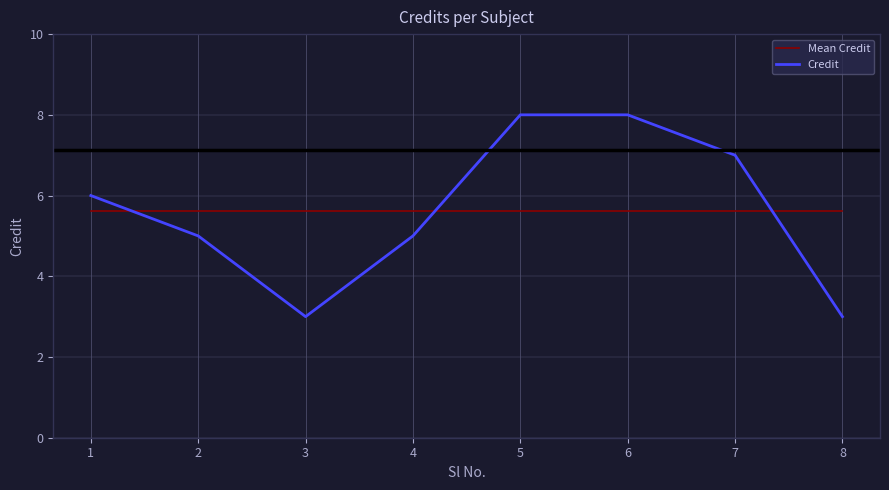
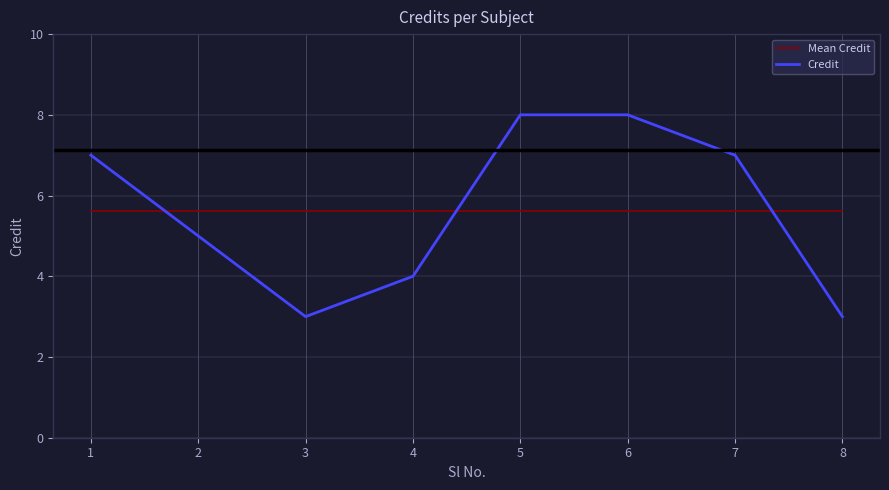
Credit, 1: 6 -> 7
Credit, 4: 5 -> 4
